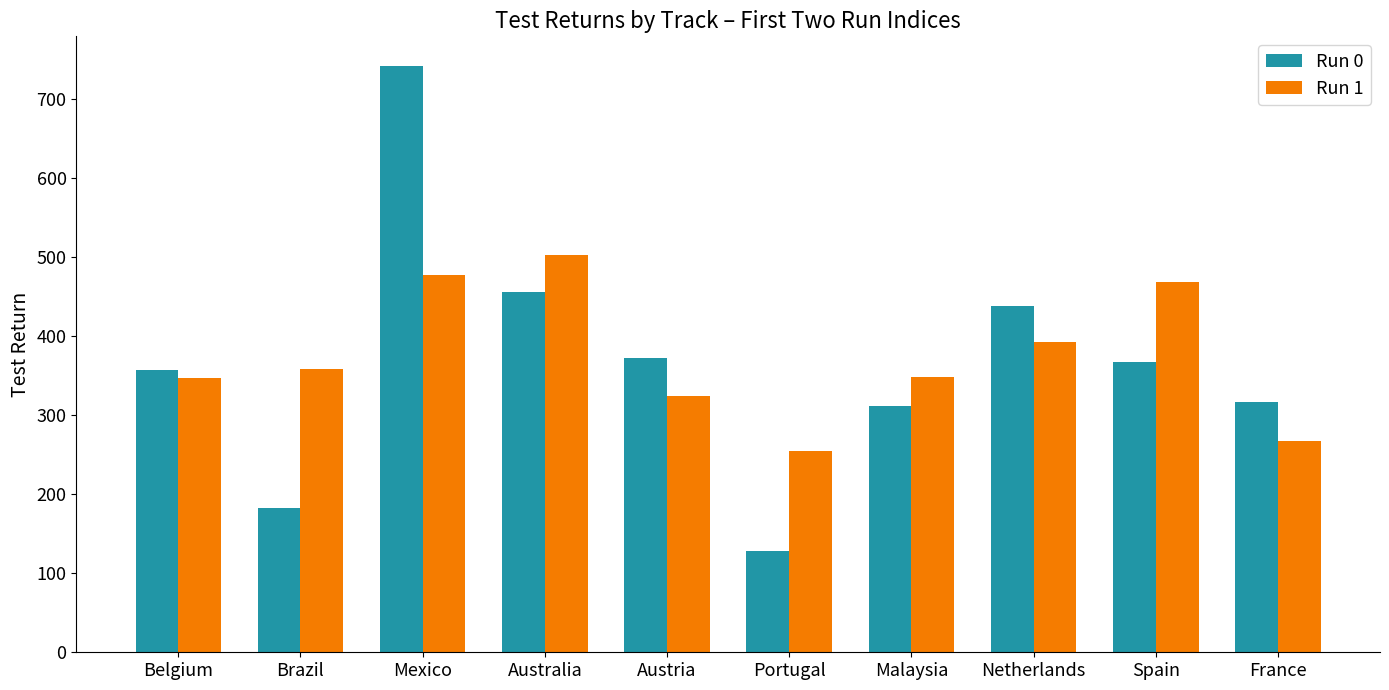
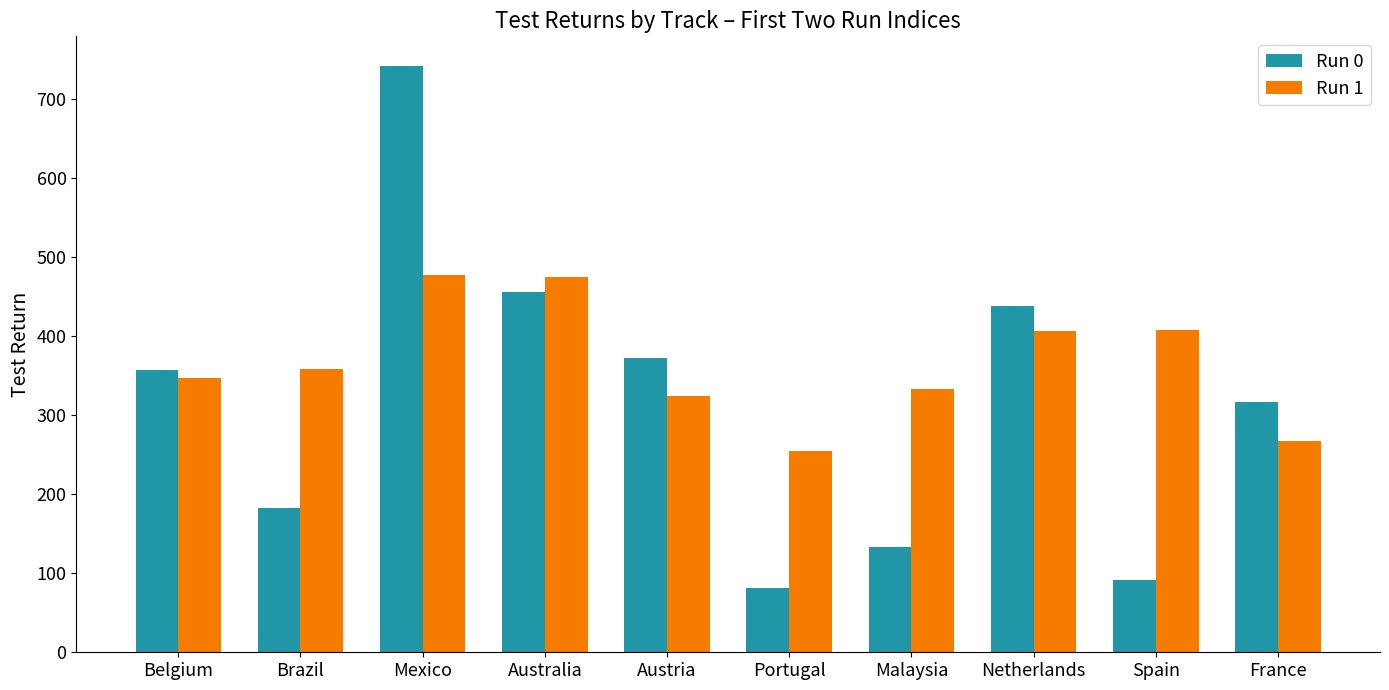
Run 1, Australia: 500 -> 470
Run 0, Portugal: 130 -> 80
Run 0, Malaysia: 310 -> 130
Run 1, Malaysia: 350 -> 330
Run 1, Netherlands: 390 -> 410
Run 0, Spain: 370 -> 90
Run 1, Spain: 470 -> 410
